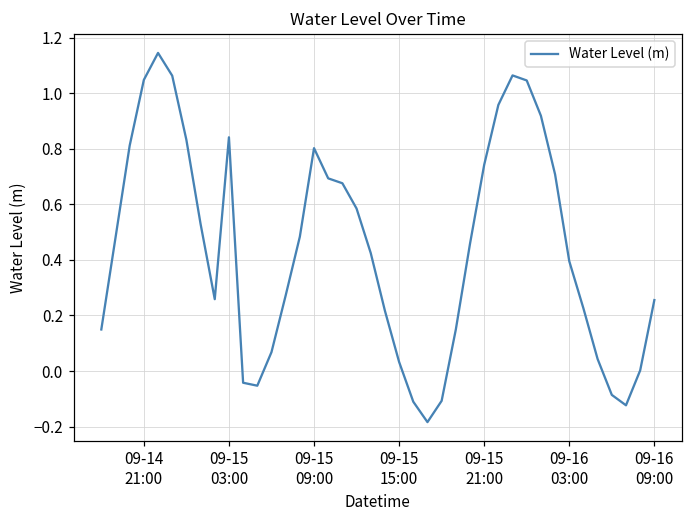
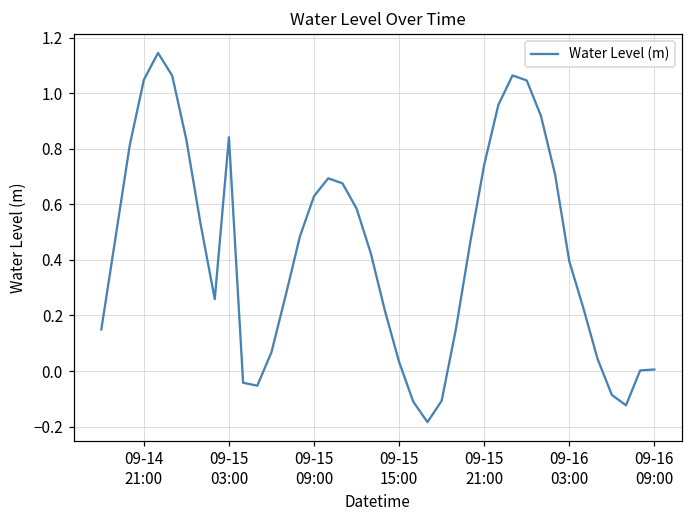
09-15 09:00: 0.80 -> 0.63
09-16 09:00: 0.26 -> 0.01
